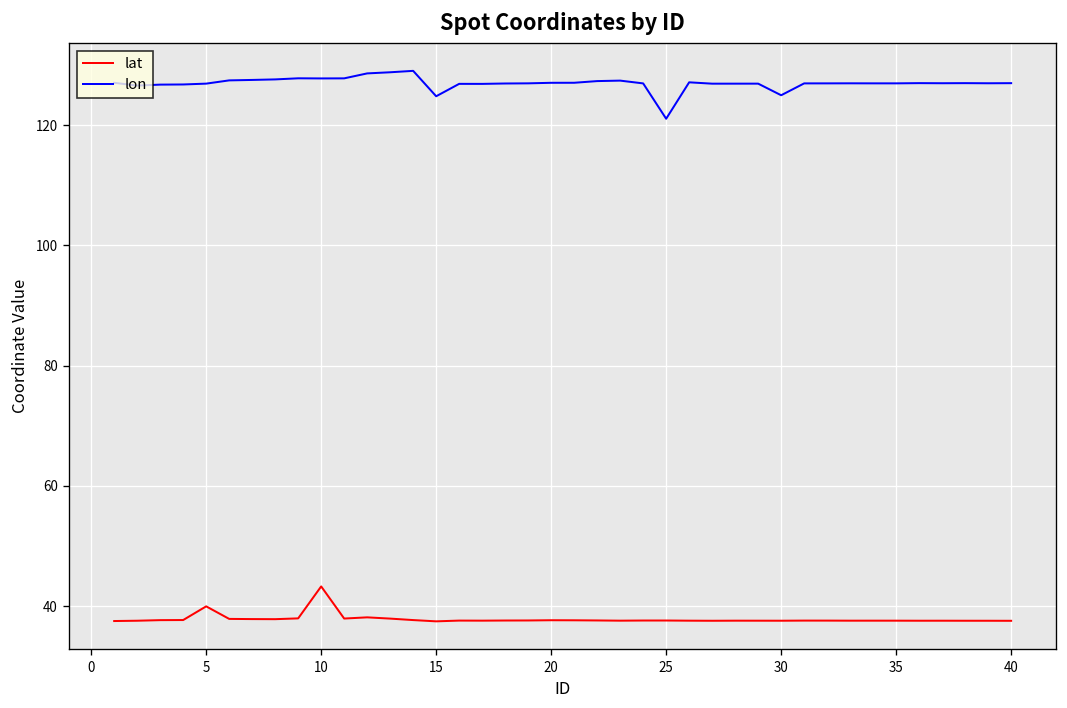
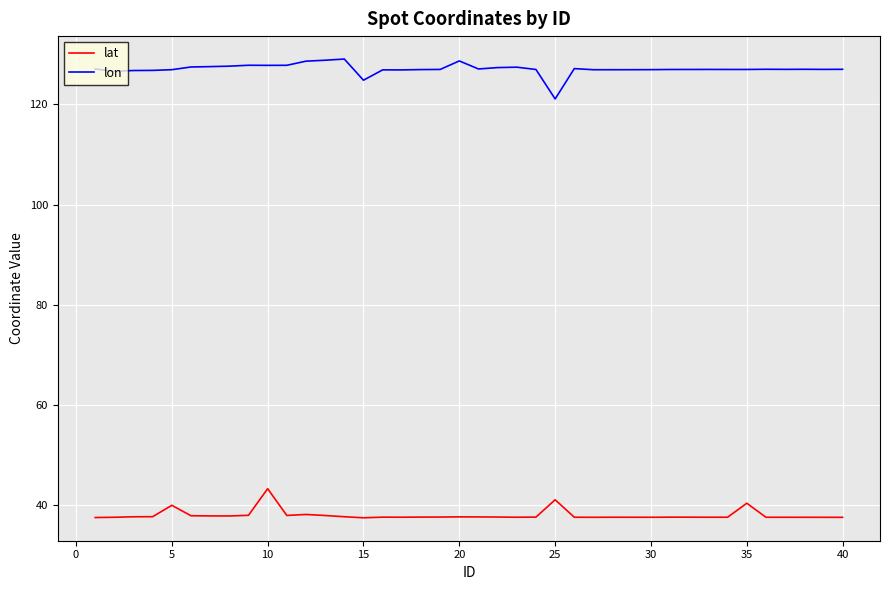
lon, 20: 127 -> 129
lat, 25: 38 -> 41
lon, 30: 125 -> 127
lat, 35: 38 -> 40
